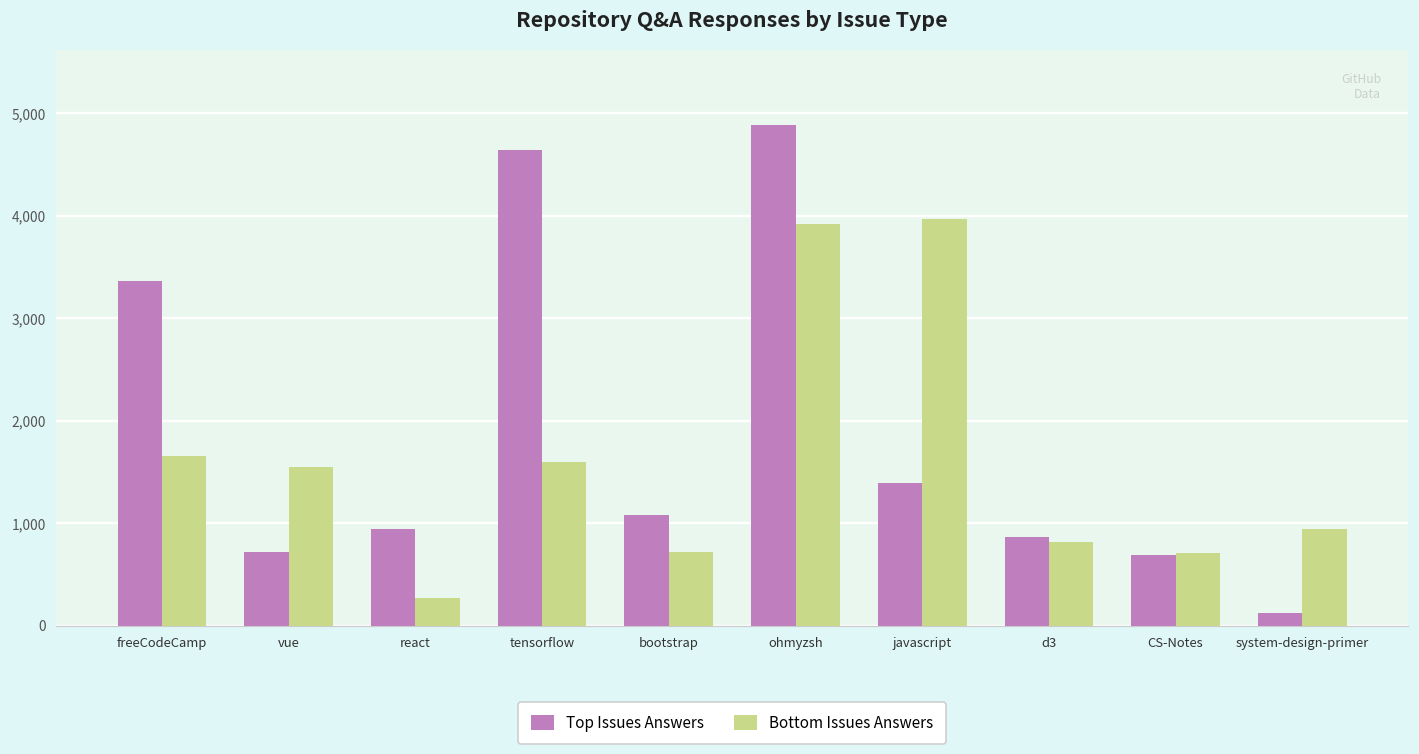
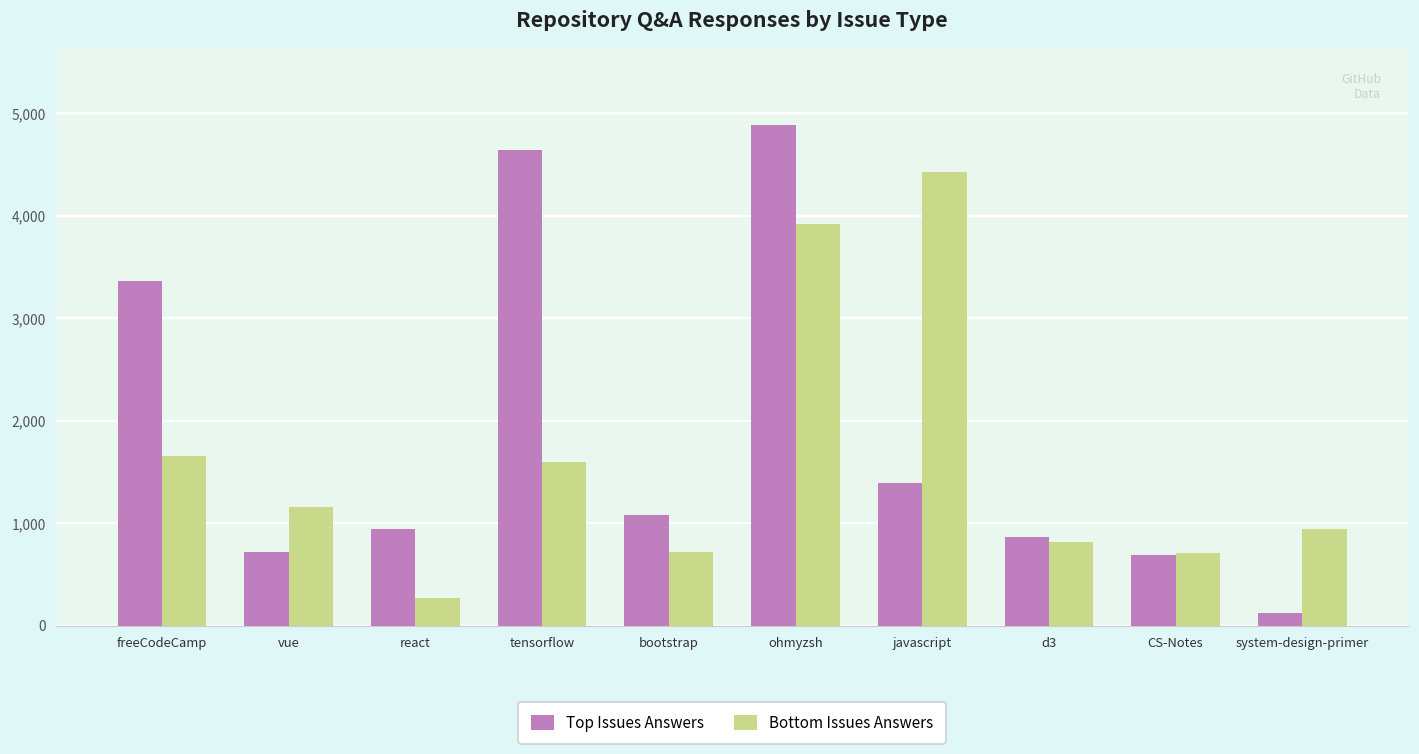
Bottom Issues Answers, vue: 1,500 -> 1,200
Bottom Issues Answers, javascript: 4,000 -> 4,400
